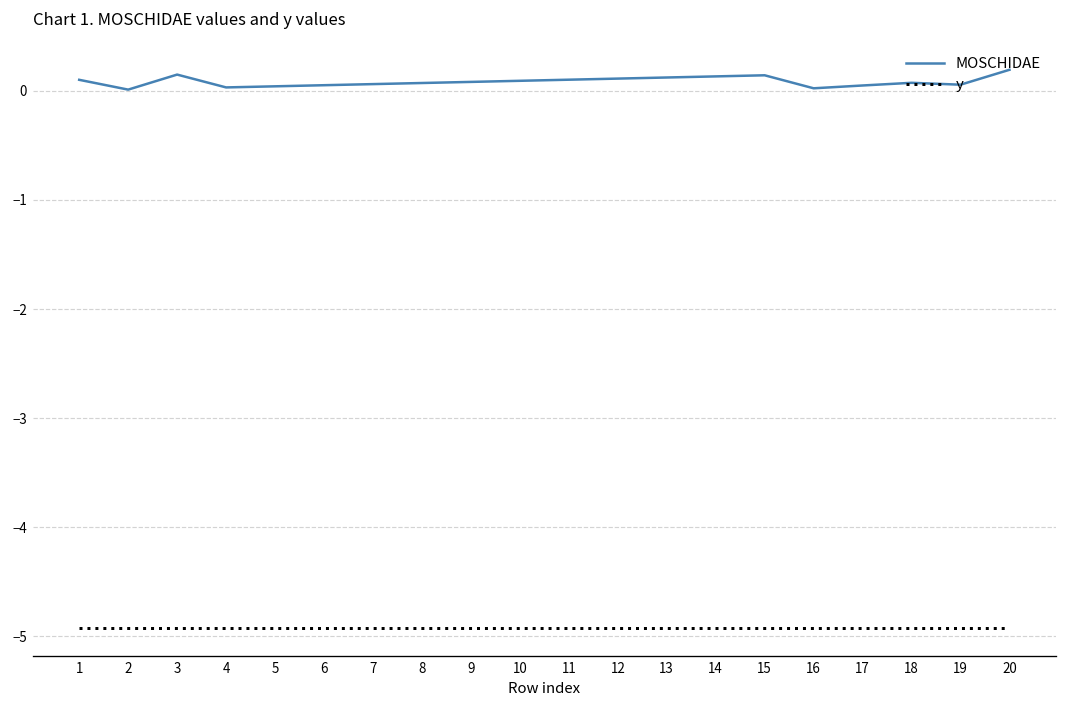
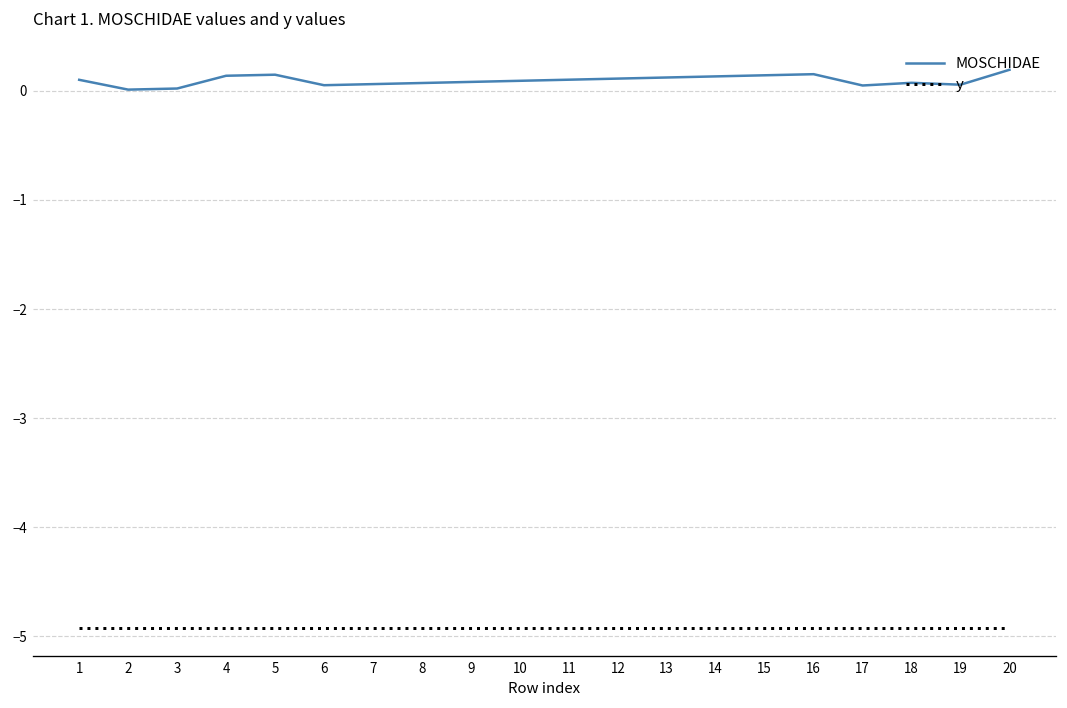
MOSCHIDAE, 3: 0.1 -> 0.0
MOSCHIDAE, 4: 0.0 -> 0.1
MOSCHIDAE, 5: 0.0 -> 0.1
MOSCHIDAE, 16: 0.0 -> 0.2
